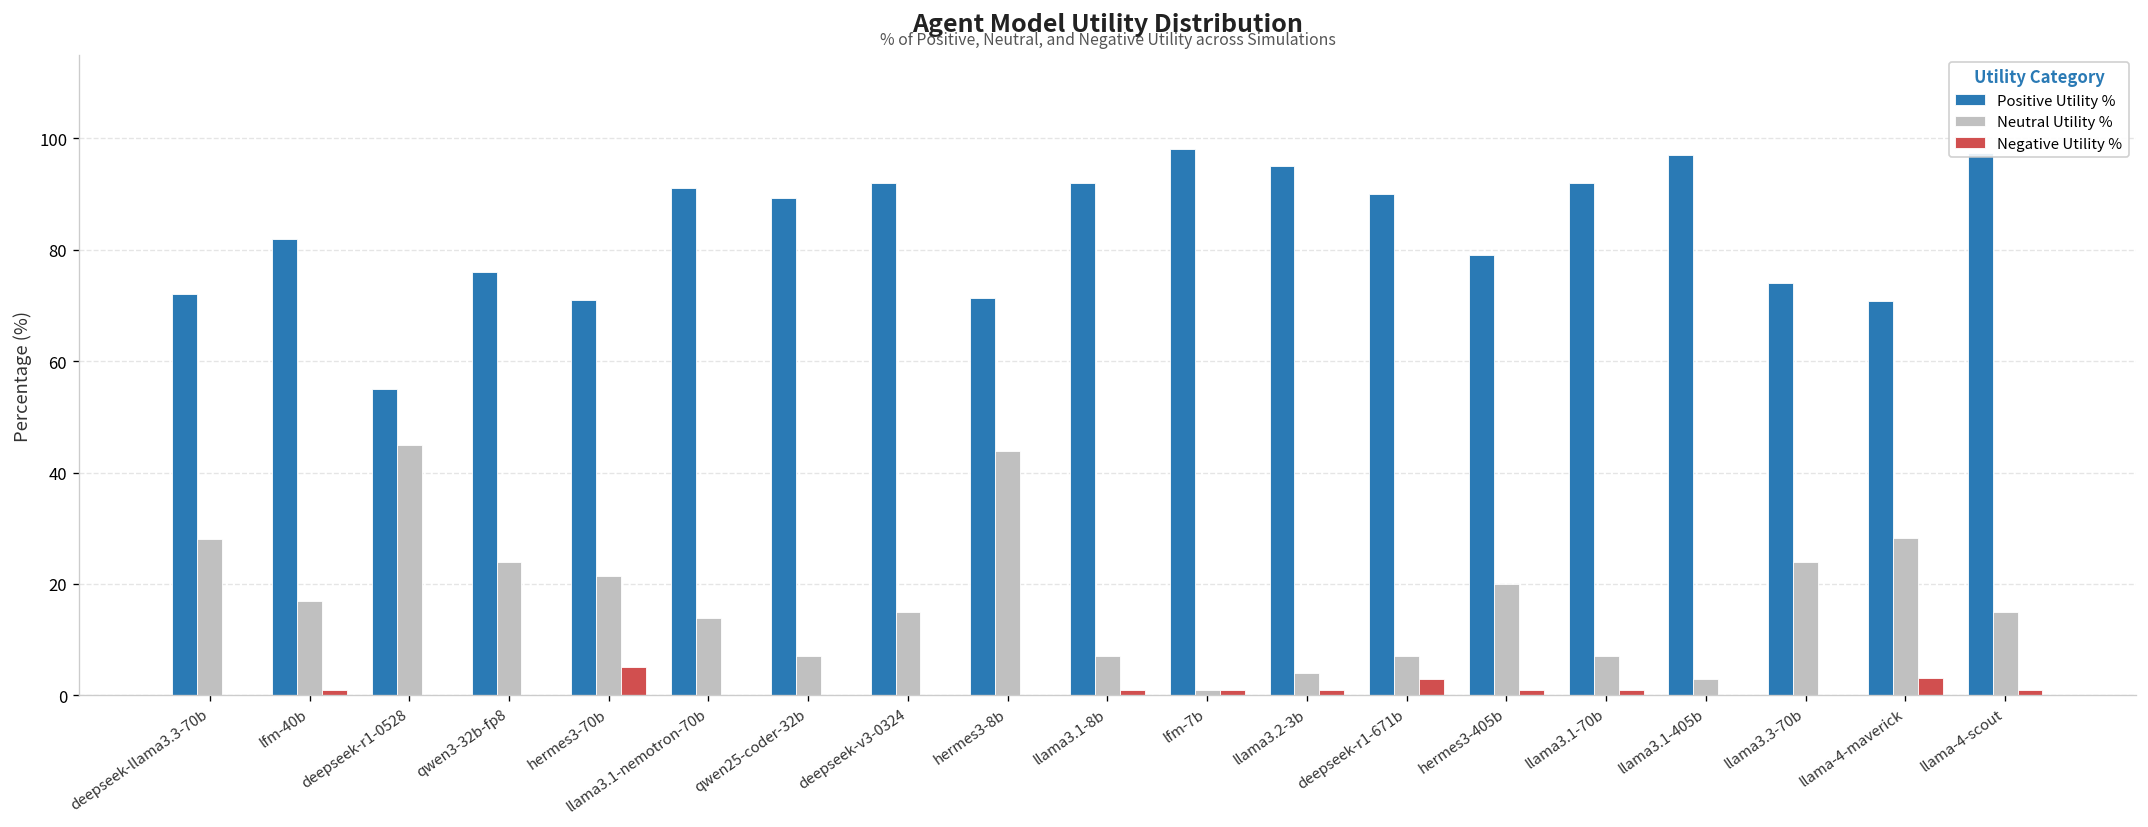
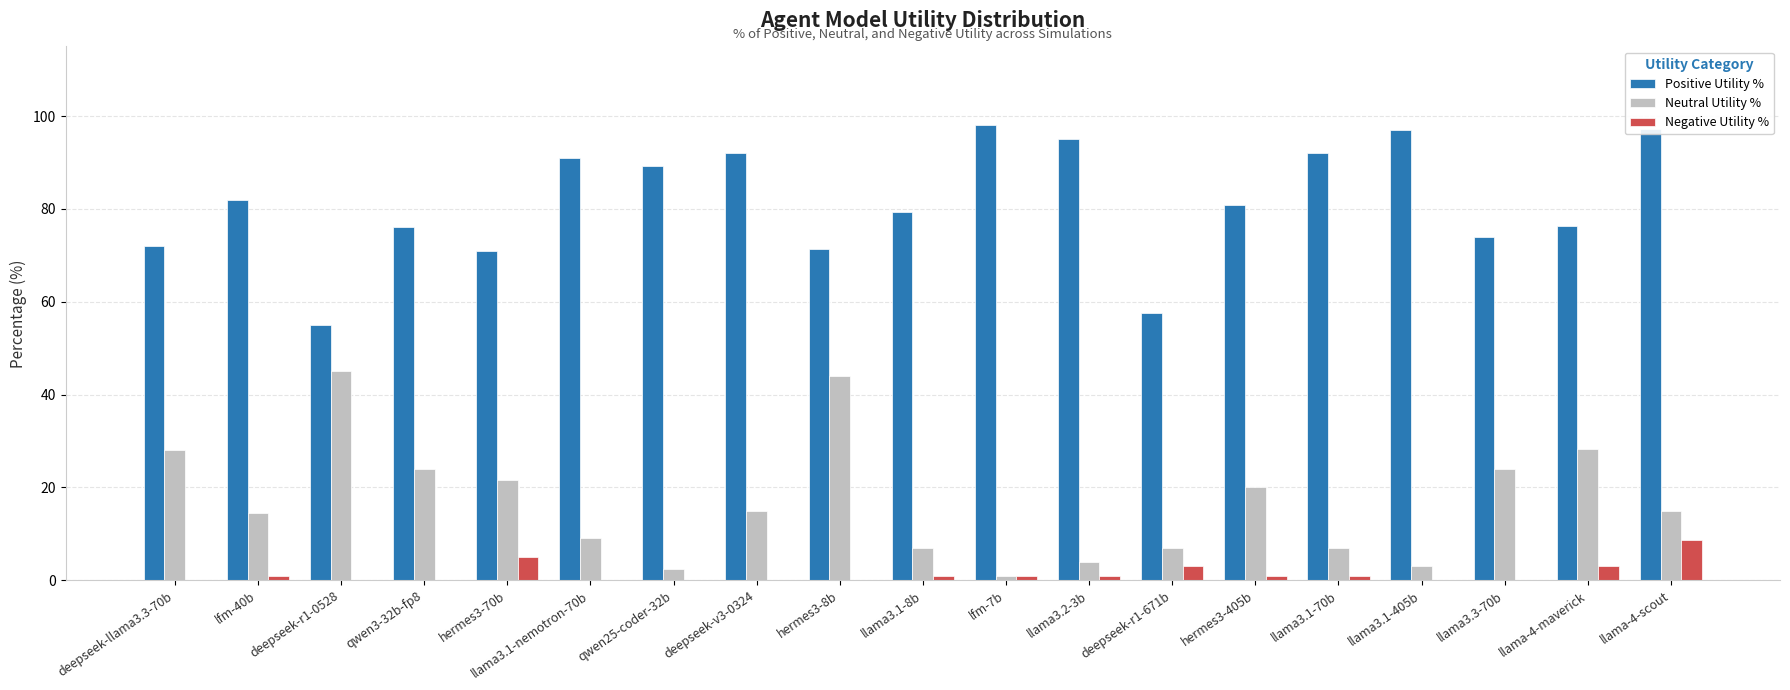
Neutral Utility %, lfm-40b: 17 -> 15
Neutral Utility %, llama3.1-nemotron-70b: 14 -> 9
Neutral Utility %, qwen25-coder-32b: 7 -> 3
Positive Utility %, llama3.1-8b: 92 -> 79
Positive Utility %, deepseek-r1-671b: 90 -> 58
Positive Utility %, hermes3-405b: 79 -> 81
Positive Utility %, llama-4-maverick: 71 -> 76
Negative Utility %, llama-4-scout: 1 -> 9
